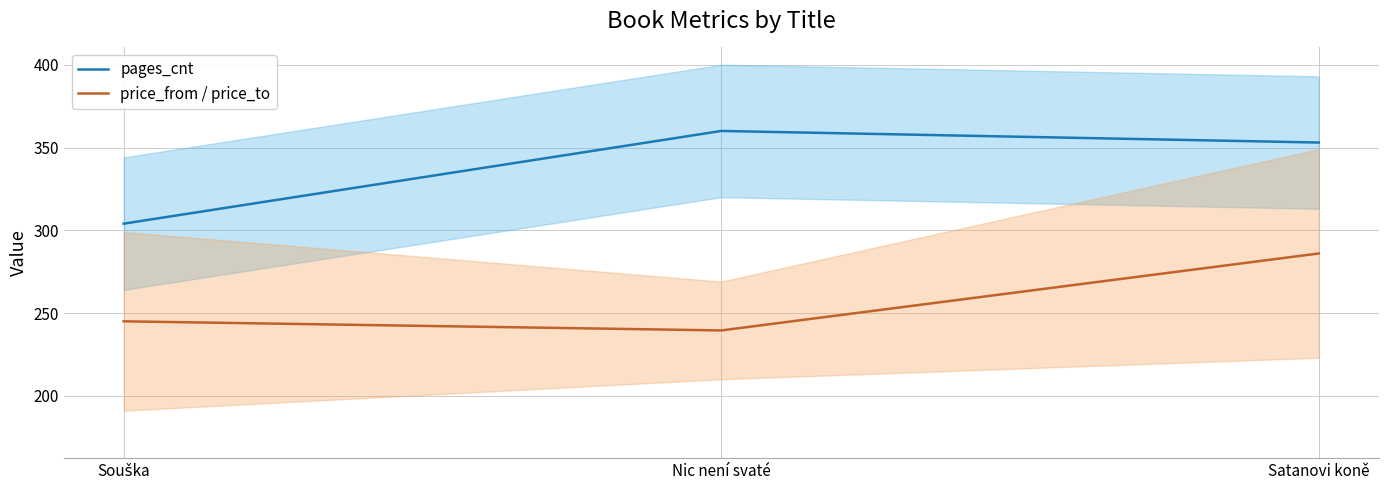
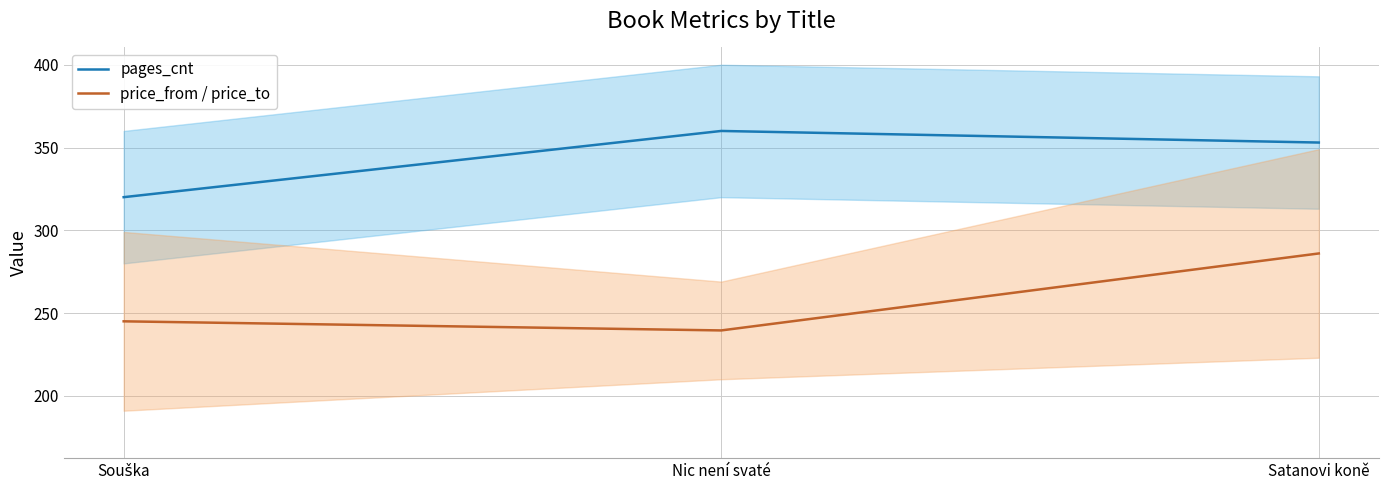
pages_cnt, Souška: 304 -> 320
